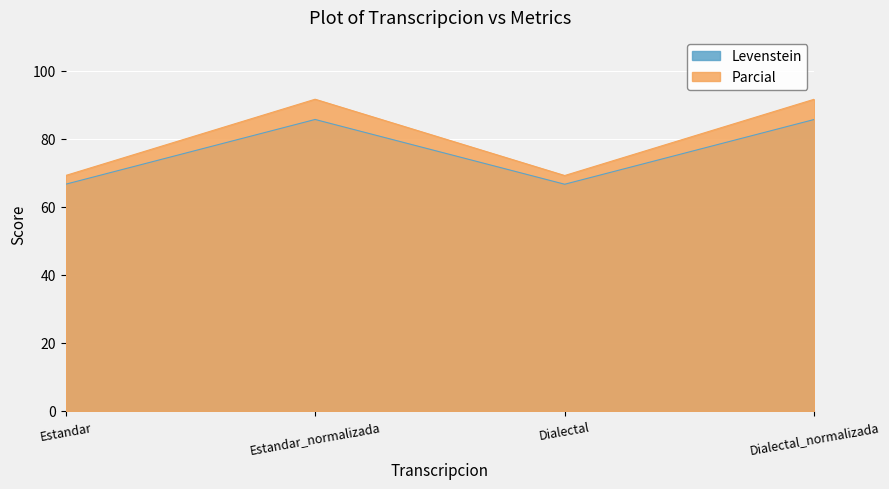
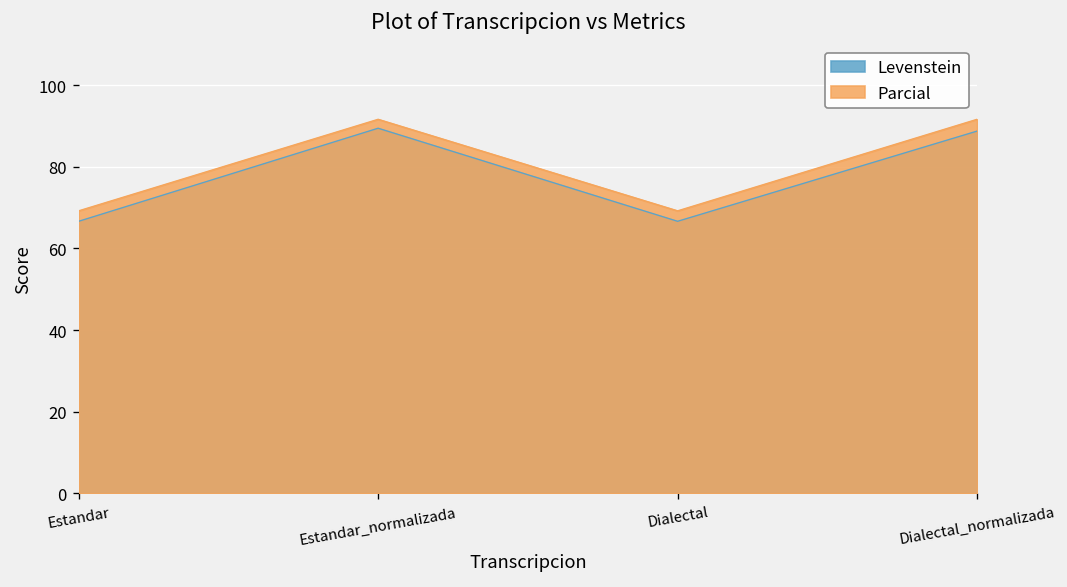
Levenstein, Estandar_normalizada: 86 -> 89
Levenstein, Dialectal_normalizada: 86 -> 89
